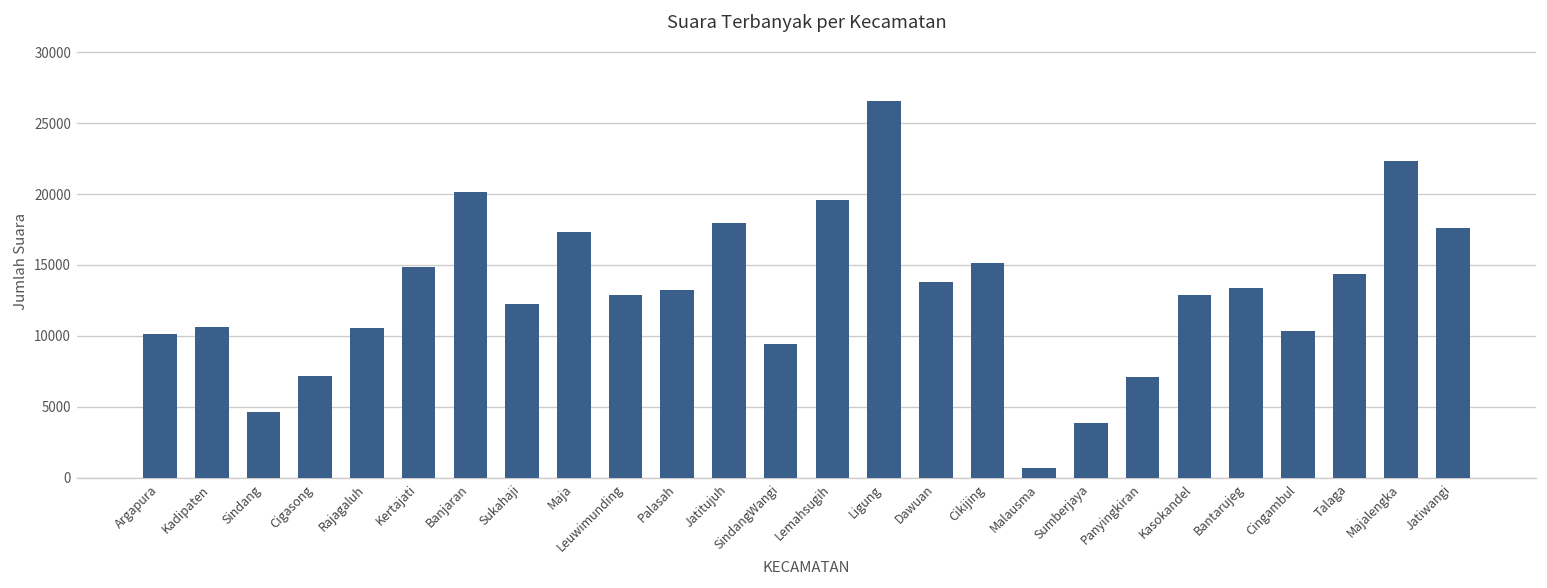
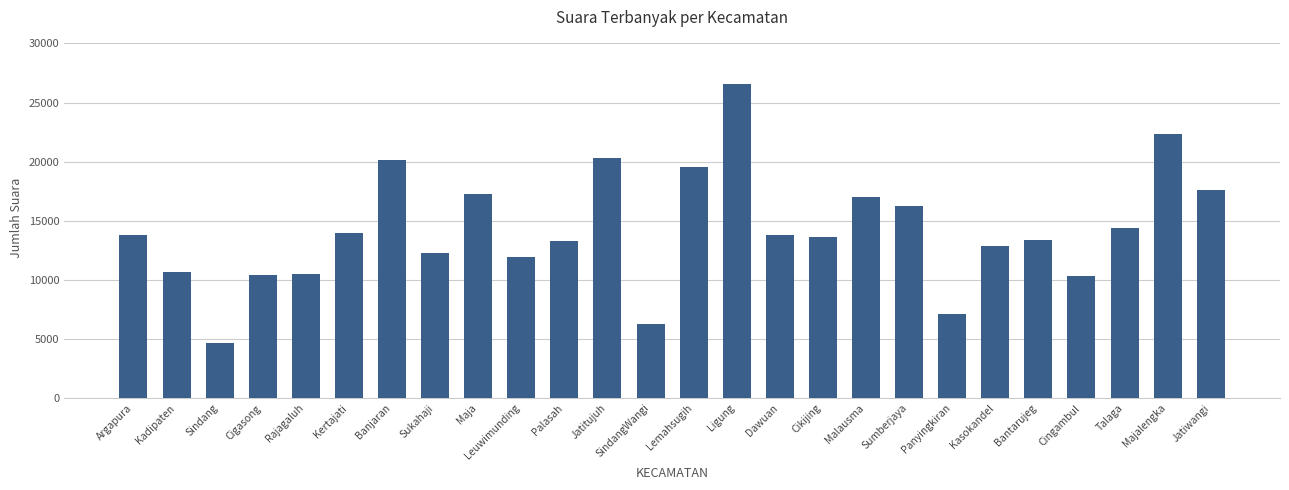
Argapura: 10100 -> 13800
Cigasong: 7200 -> 10400
Kertajati: 14800 -> 14000
Leuwimunding: 12900 -> 11900
Jatitujuh: 17900 -> 20300
SindangWangi: 9400 -> 6300
Cikijing: 15100 -> 13600
Malausma: 700 -> 17000
Sumberjaya: 3800 -> 16200
